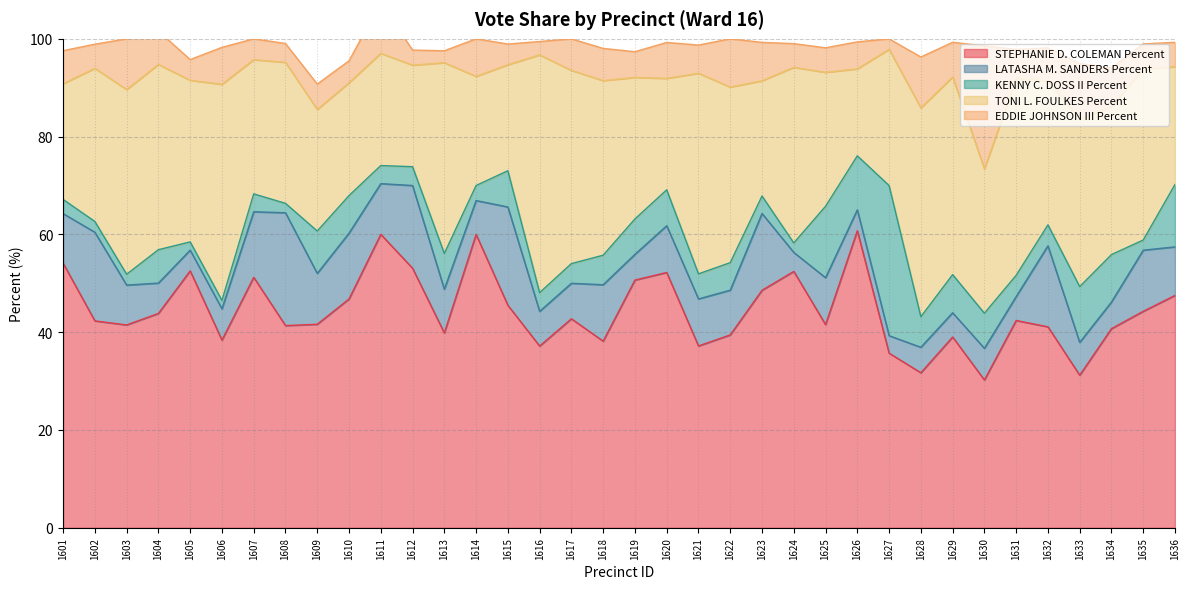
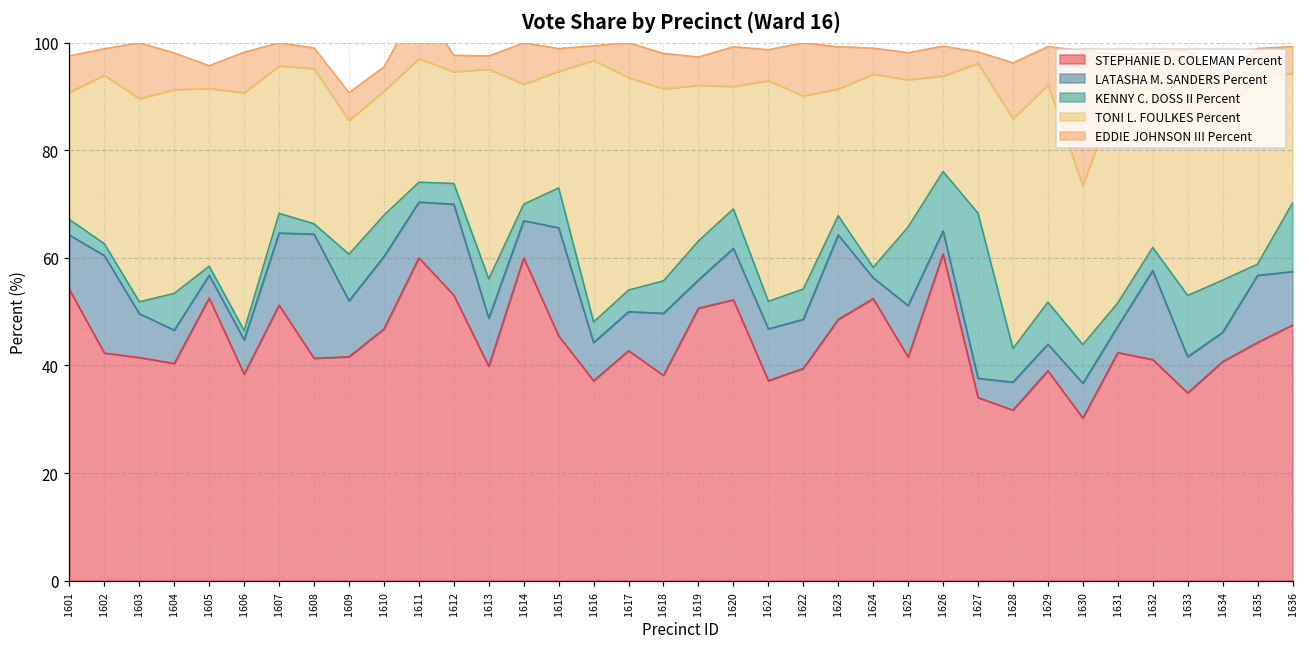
STEPHANIE D. COLEMAN Percent, 1604: 44 -> 40
STEPHANIE D. COLEMAN Percent, 1627: 36 -> 34
STEPHANIE D. COLEMAN Percent, 1633: 31 -> 35
